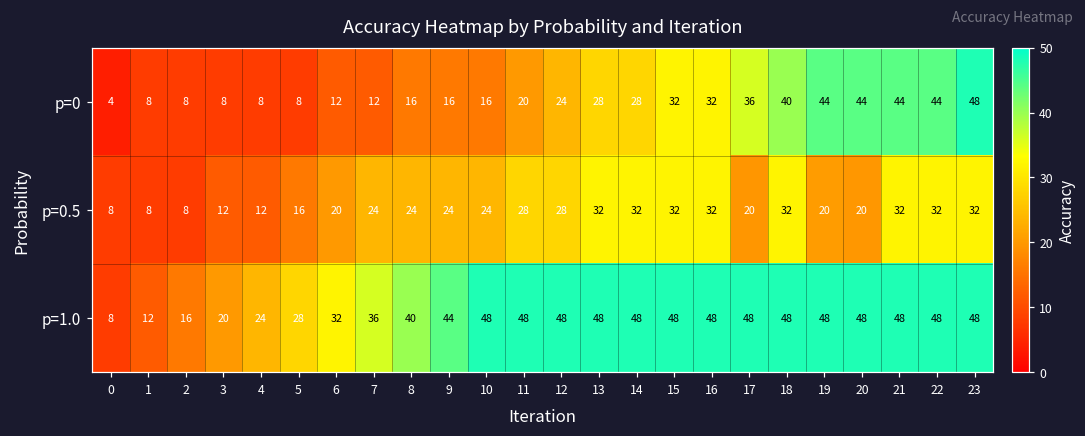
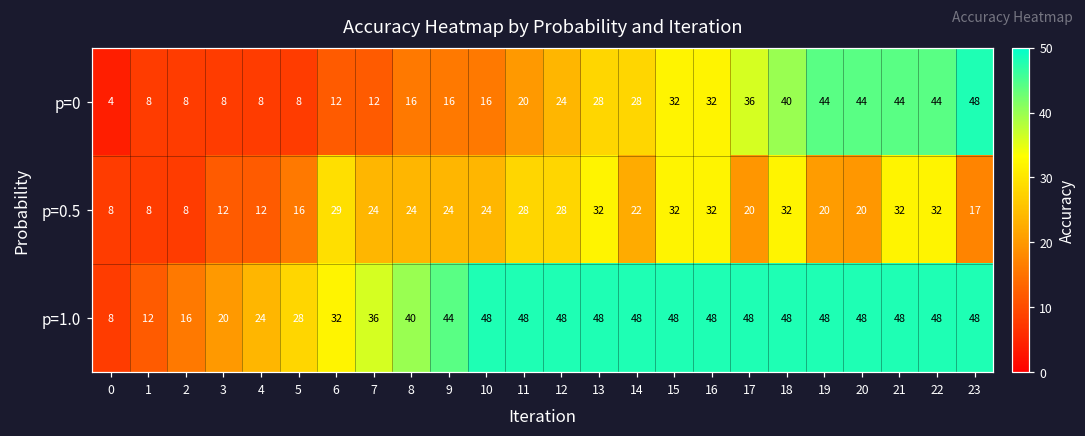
p=0.5, 6: 20 -> 29
p=0.5, 14: 32 -> 22
p=0.5, 23: 32 -> 17
